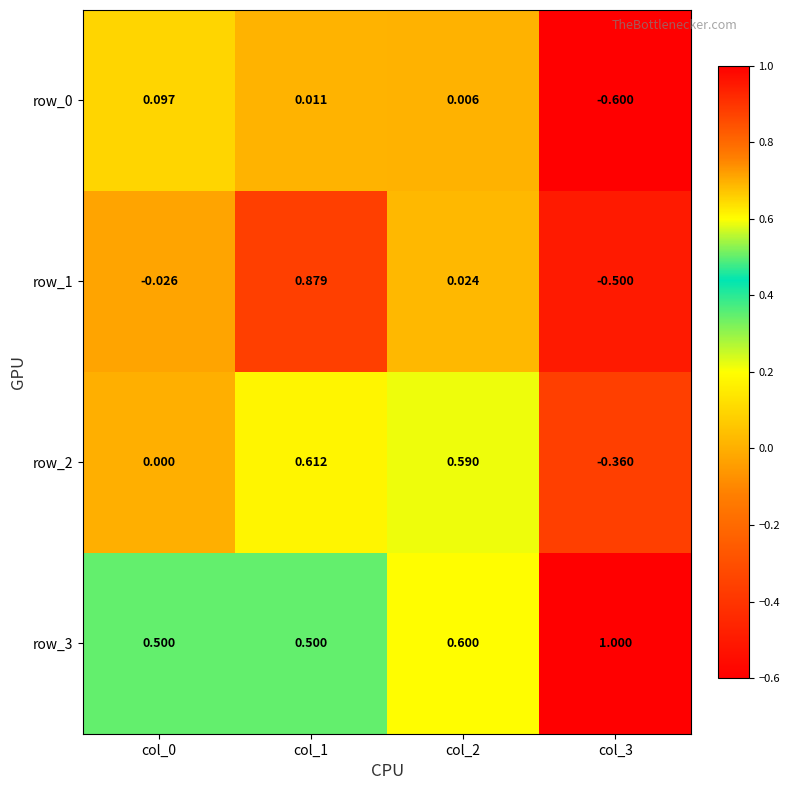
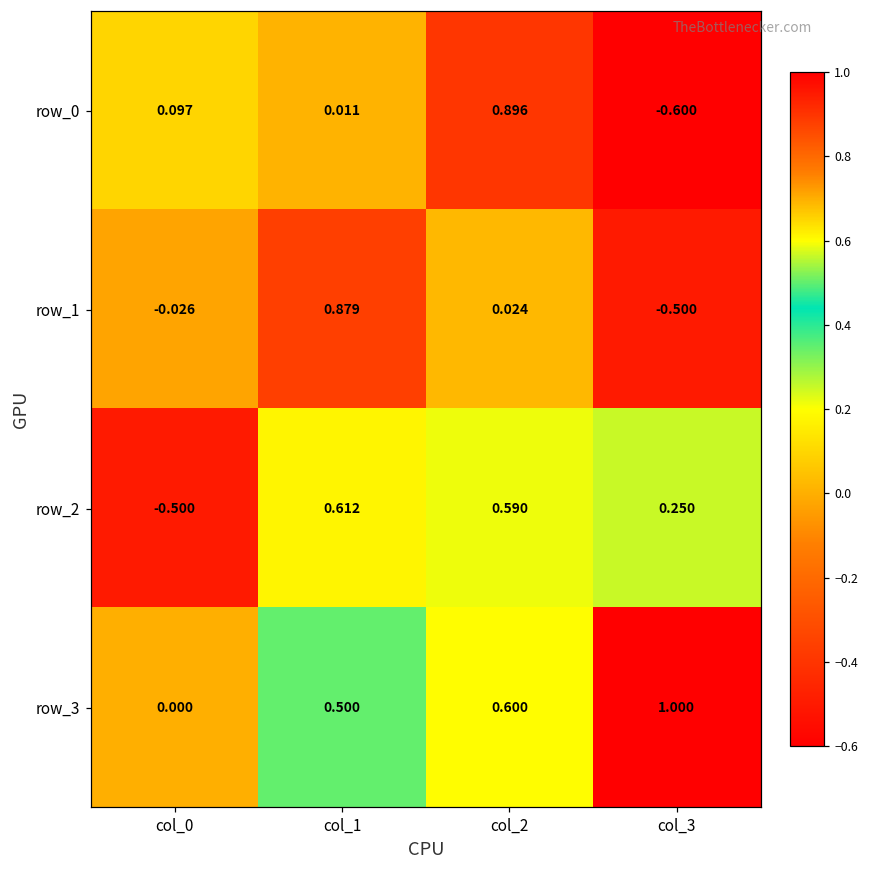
row_0, col_2: 0.006 -> 0.896
row_2, col_0: 0.000 -> -0.500
row_2, col_3: -0.360 -> 0.250
row_3, col_0: 0.500 -> 0.000
